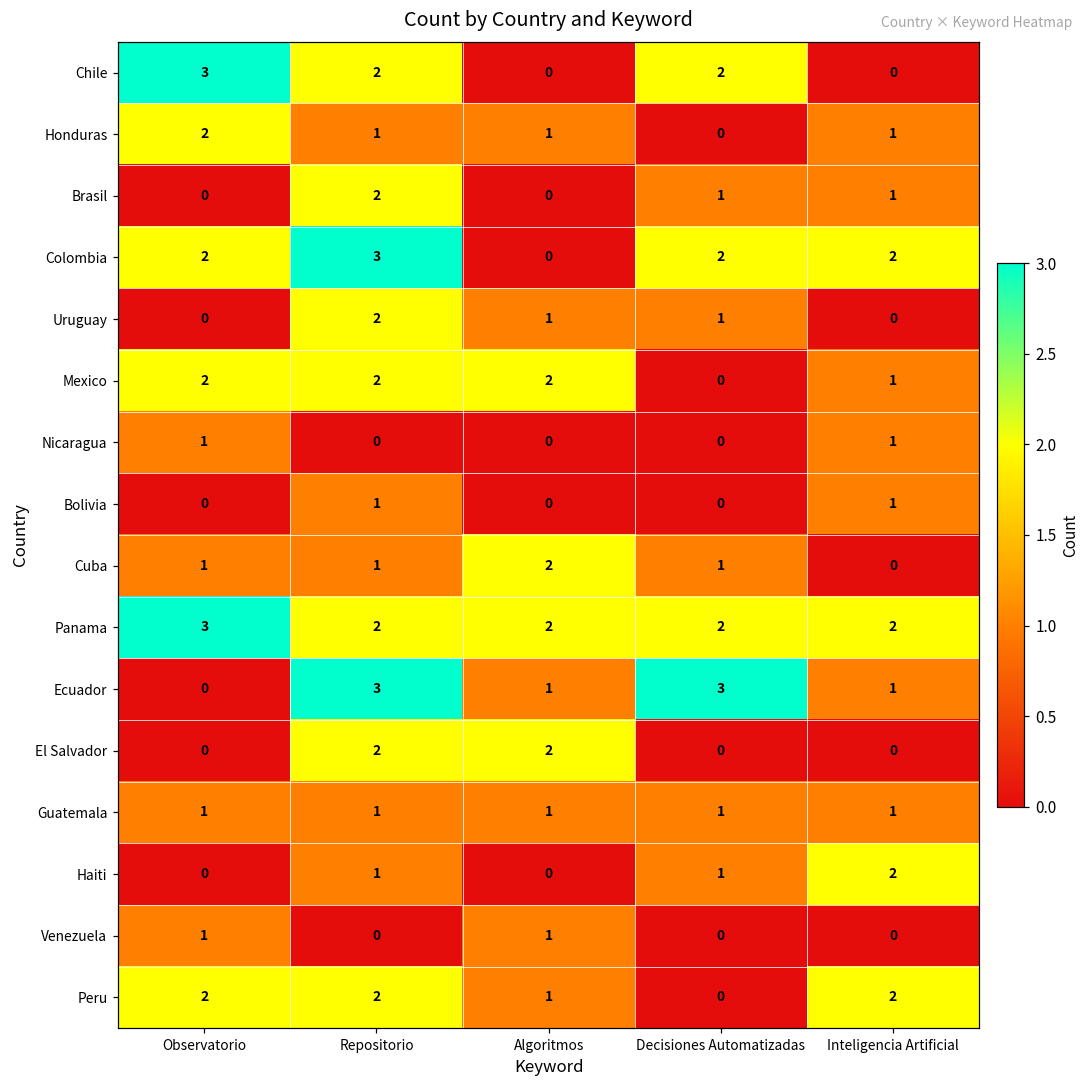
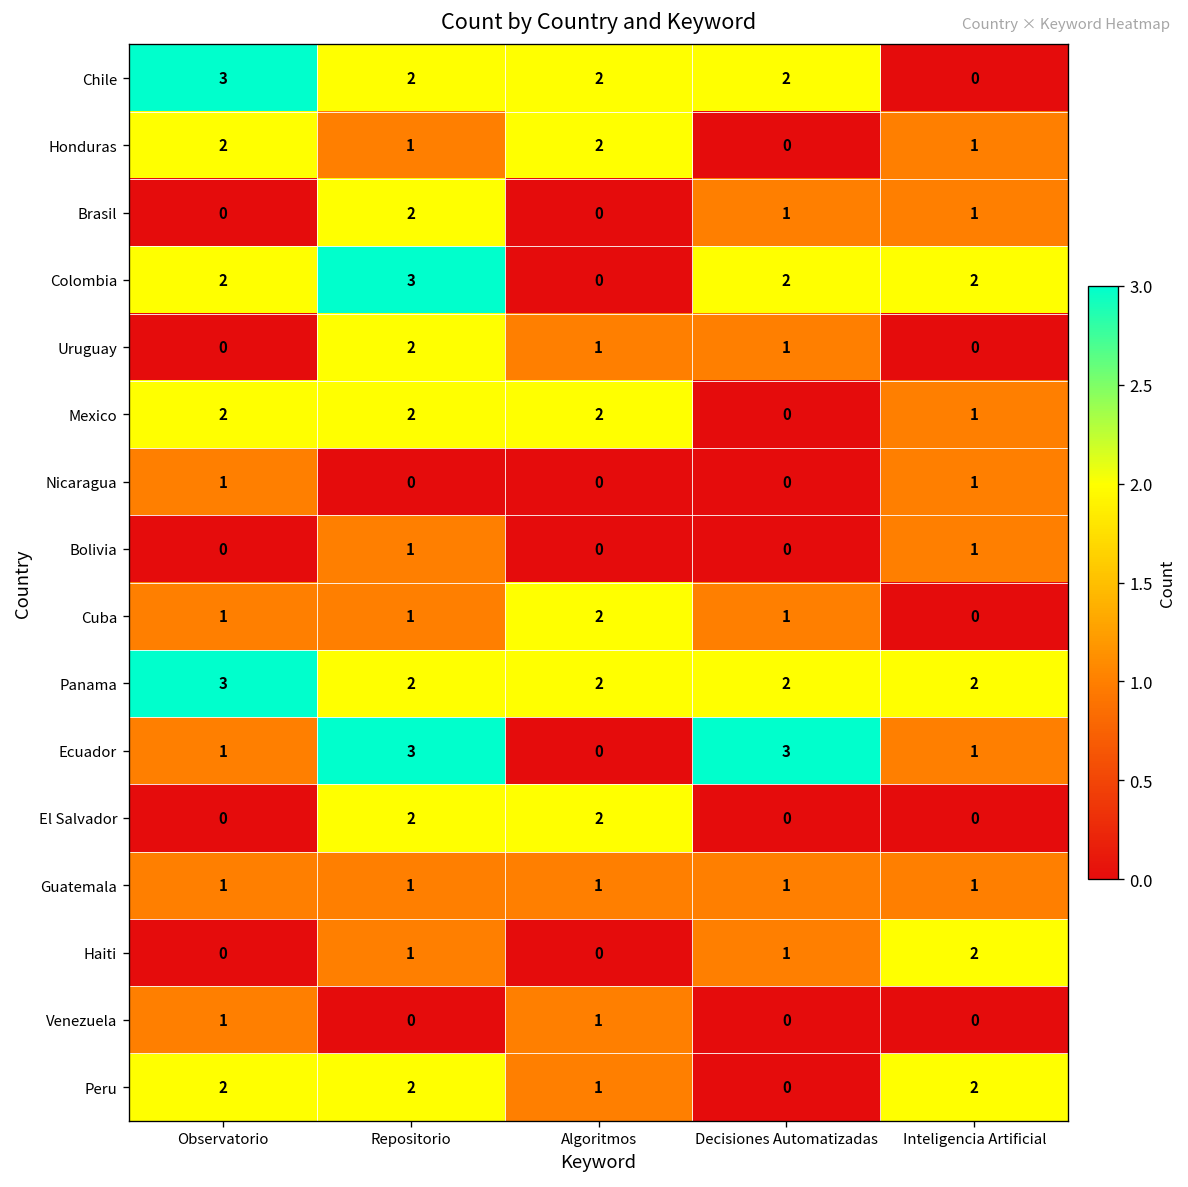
Chile, Algoritmos: 0 -> 2
Honduras, Algoritmos: 1 -> 2
Ecuador, Observatorio: 0 -> 1
Ecuador, Algoritmos: 1 -> 0
